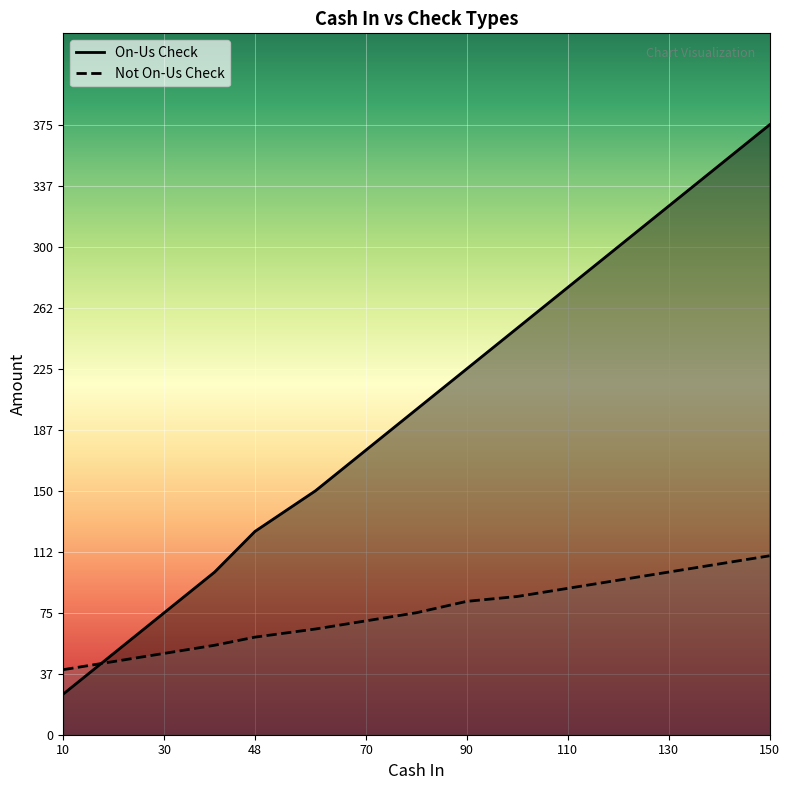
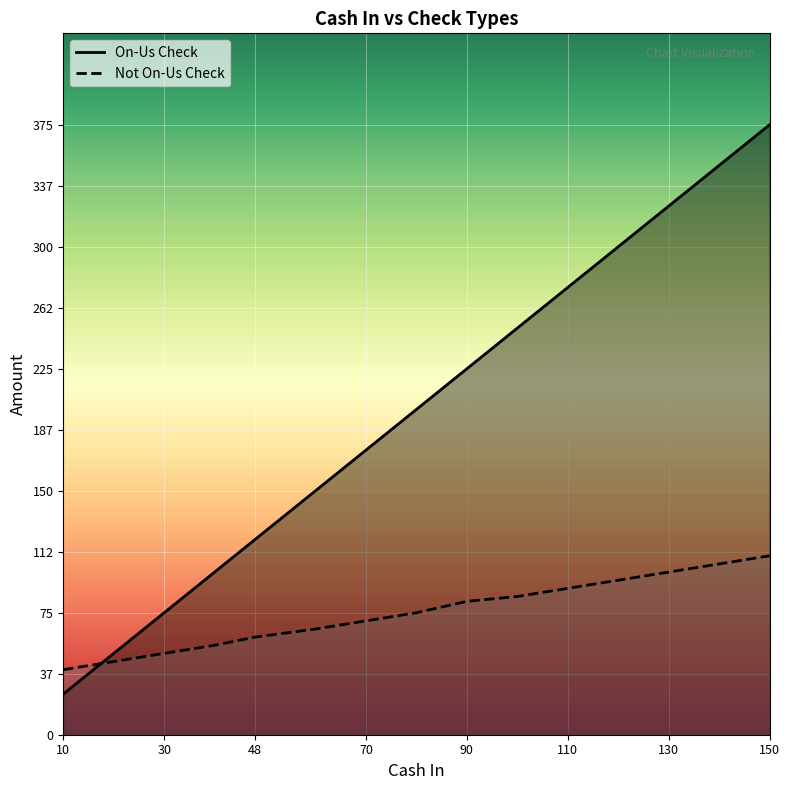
On-Us Check, 48: 125 -> 120
